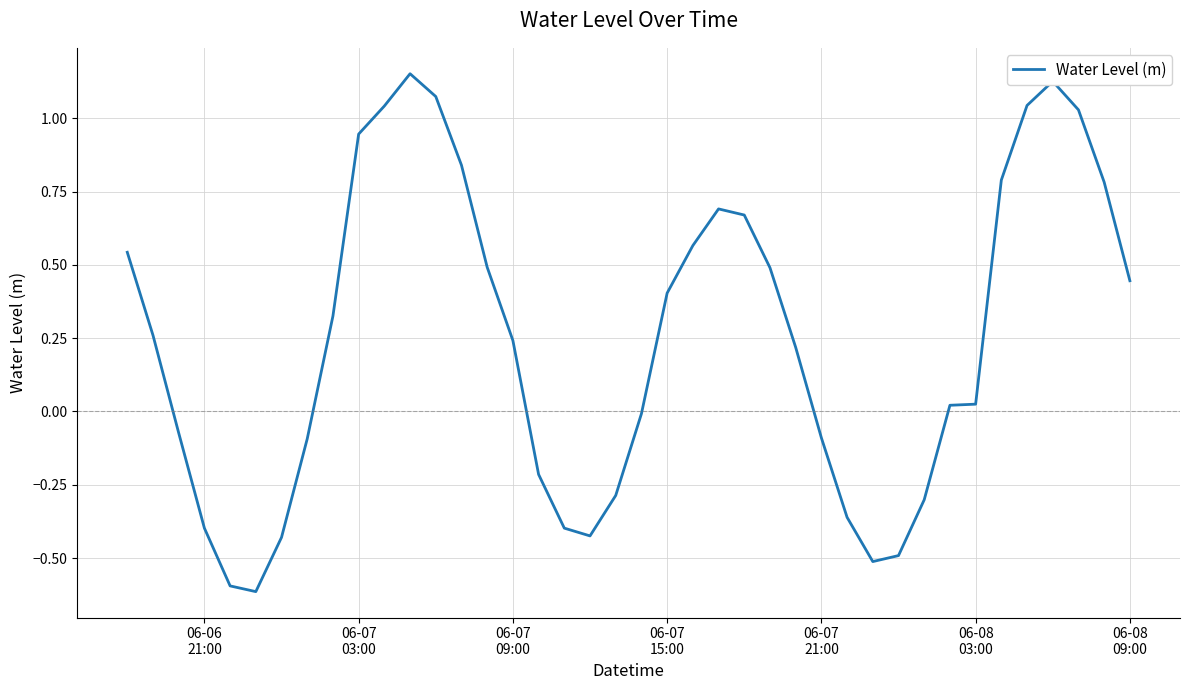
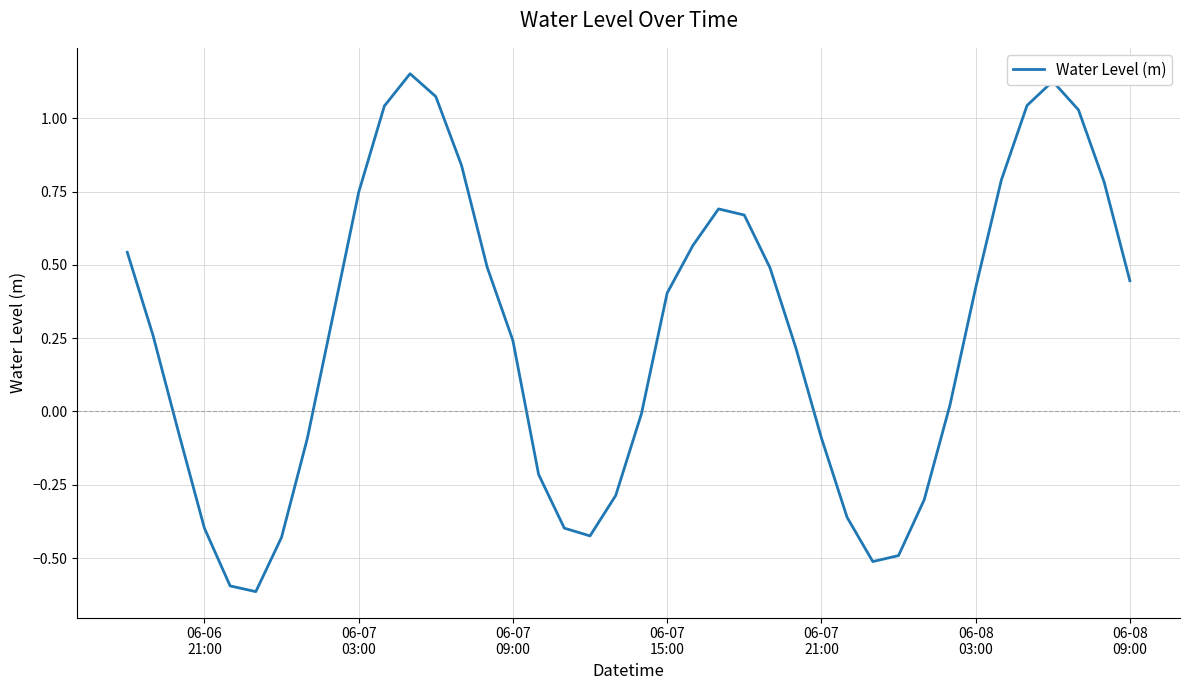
06-07 03:00: 0.95 -> 0.75
06-08 03:00: 0.02 -> 0.42
